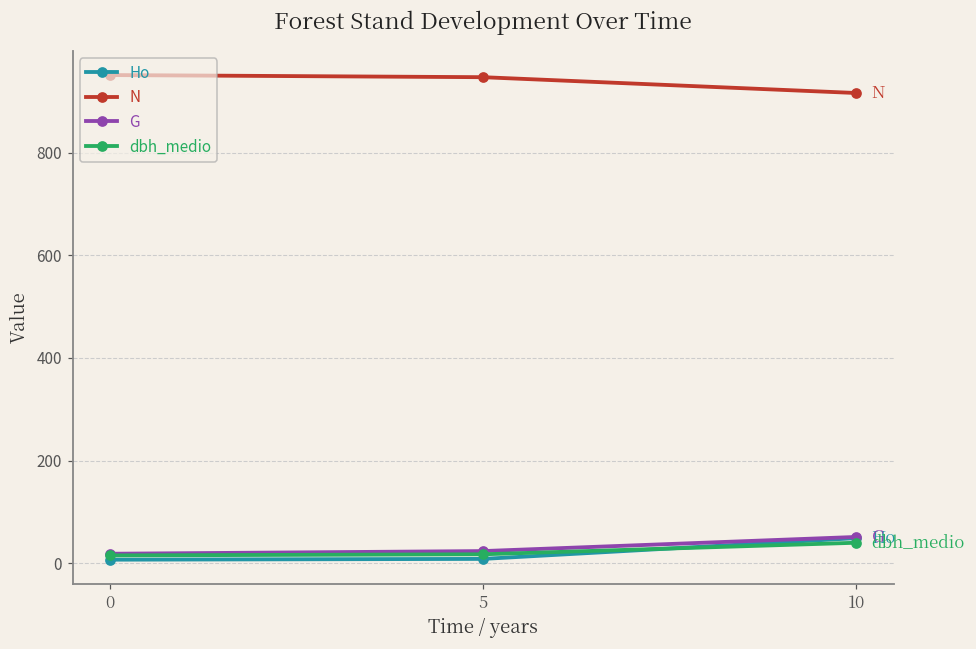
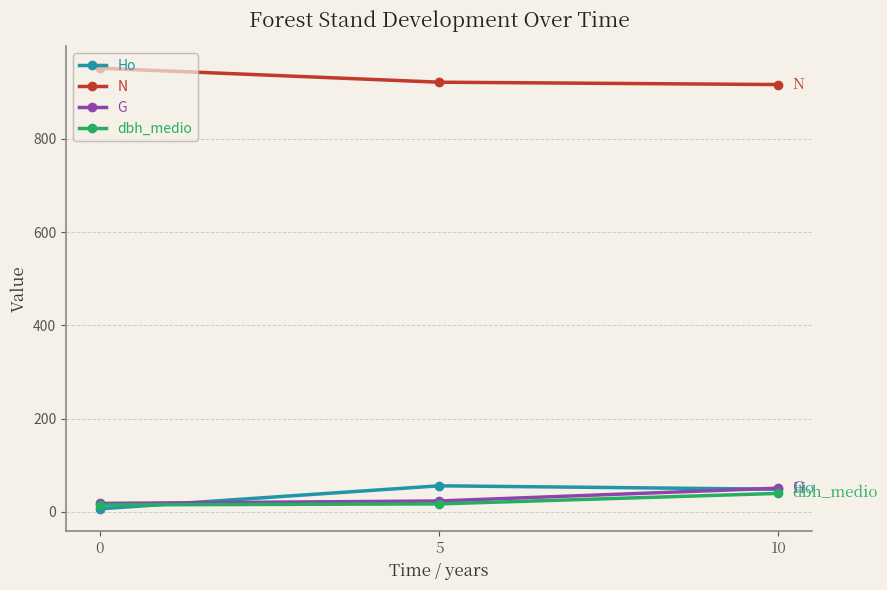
Ho, 5: 10 -> 60
N, 5: 950 -> 920
